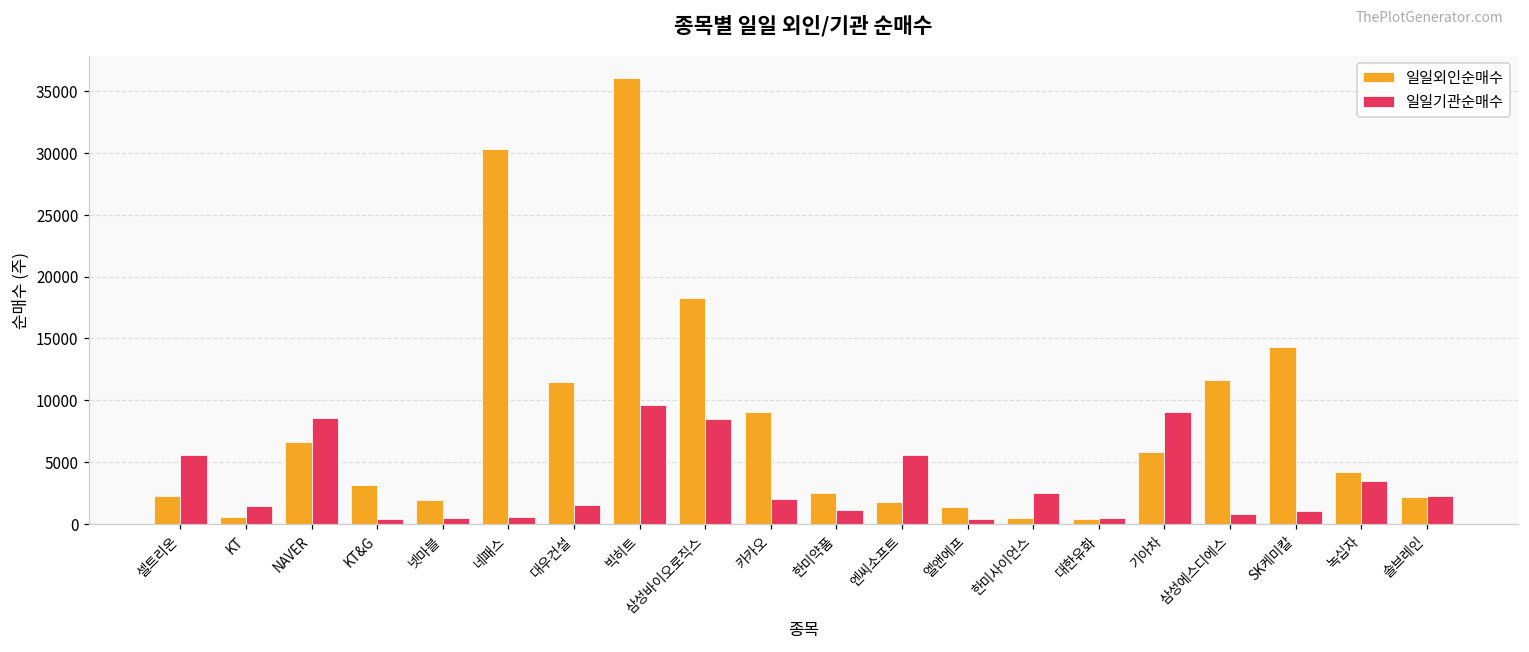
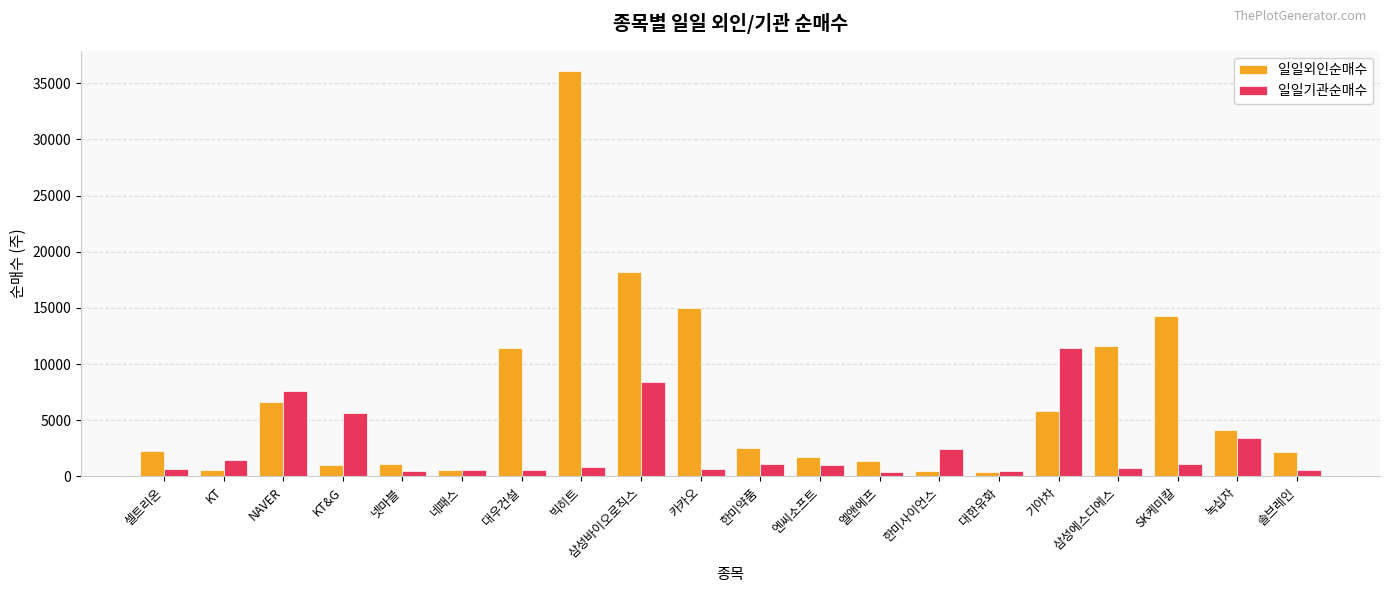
일일기관순매수, 셀트리온: 5600 -> 600
일일기관순매수, NAVER: 8500 -> 7600
일일외인순매수, KT&G: 3200 -> 1100
일일기관순매수, KT&G: 400 -> 5700
일일외인순매수, 넷마블: 1900 -> 1100
일일외인순매수, 네패스: 30400 -> 500
일일기관순매수, 대우건설: 1600 -> 600
일일기관순매수, 빅히트: 9600 -> 900
일일외인순매수, 카카오: 9000 -> 15000
일일기관순매수, 카카오: 2000 -> 600
일일기관순매수, 엔씨소프트: 5600 -> 1000
일일기관순매수, 기아차: 9100 -> 11500
일일기관순매수, 솔브레인: 2200 -> 600
